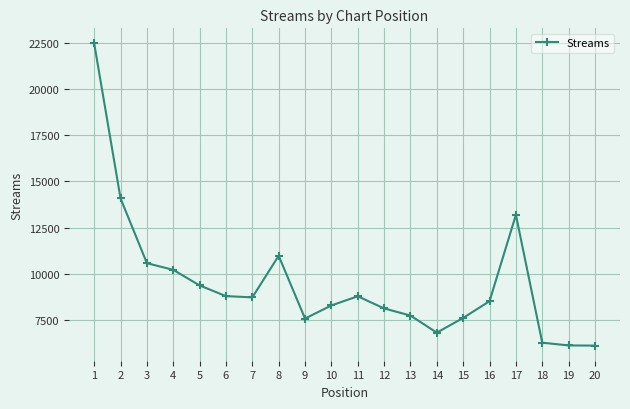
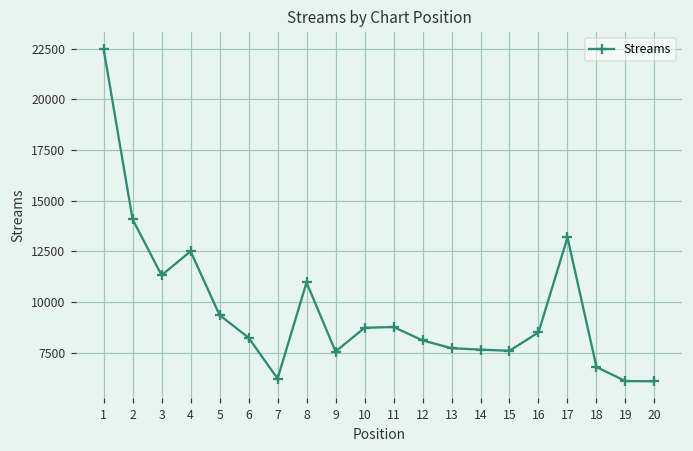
3: 10600 -> 11300
4: 10200 -> 12500
6: 8800 -> 8200
7: 8700 -> 6200
10: 8300 -> 8700
14: 6800 -> 7700
18: 6300 -> 6800
